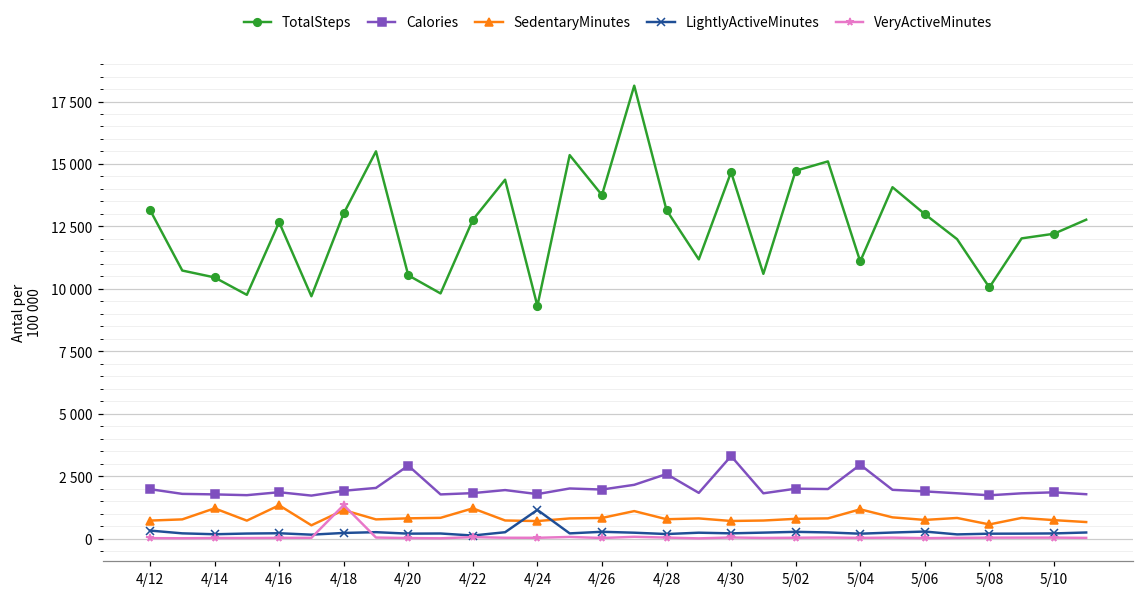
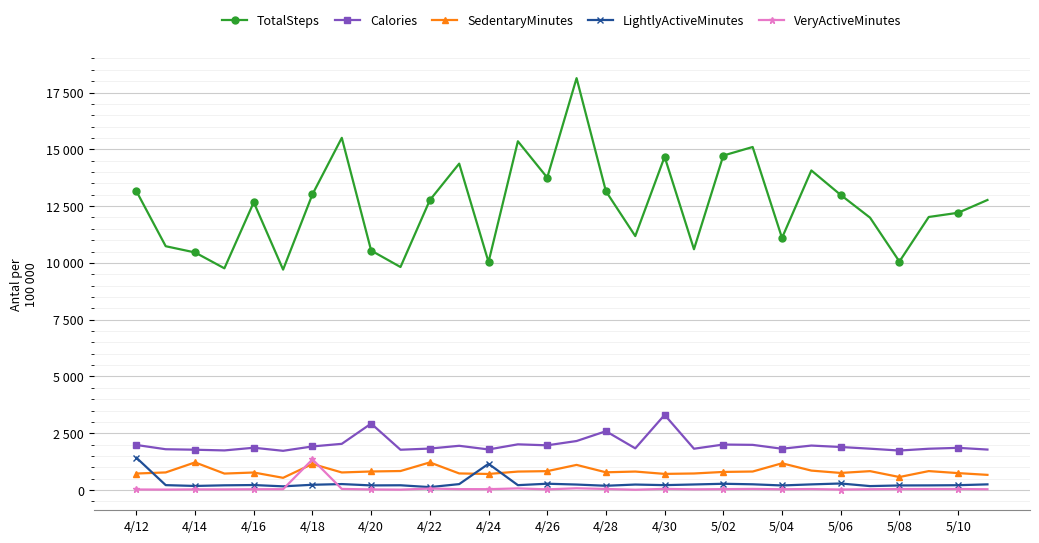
LightlyActiveMinutes, 4/12: 300 -> 1400
SedentaryMinutes, 4/16: 1300 -> 800
TotalSteps, 4/24: 9300 -> 10000
Calories, 5/04: 3000 -> 1800
